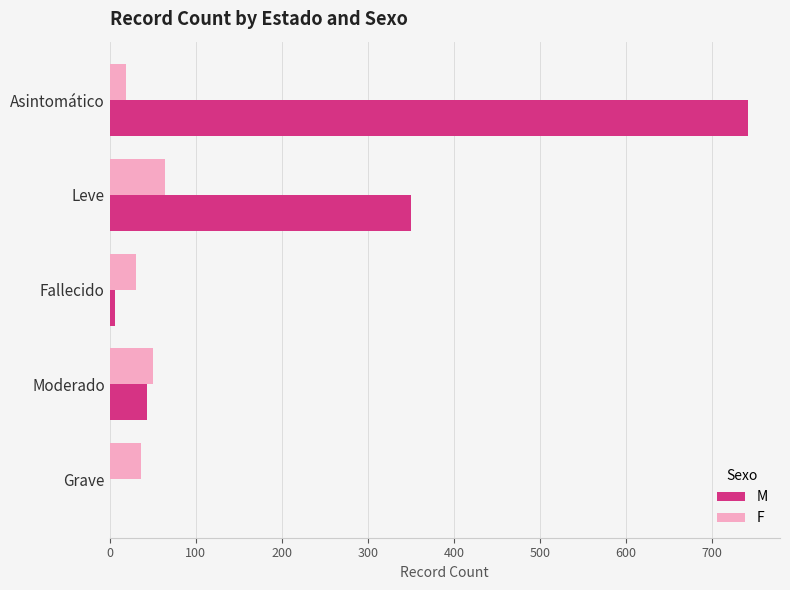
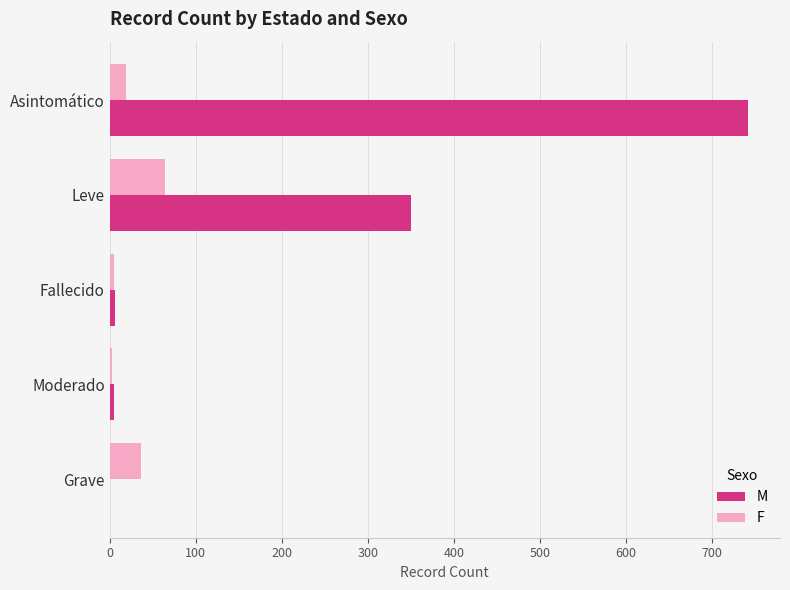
F, Fallecido: 30 -> 10
F, Moderado: 50 -> 0
M, Moderado: 40 -> 10
